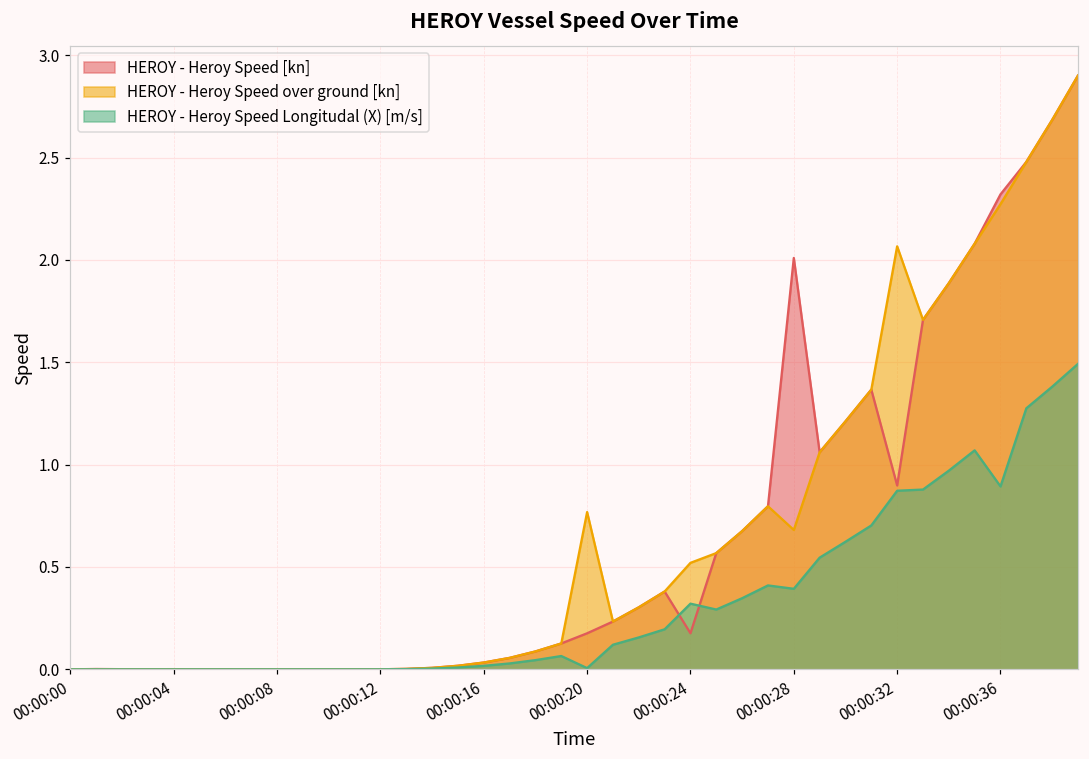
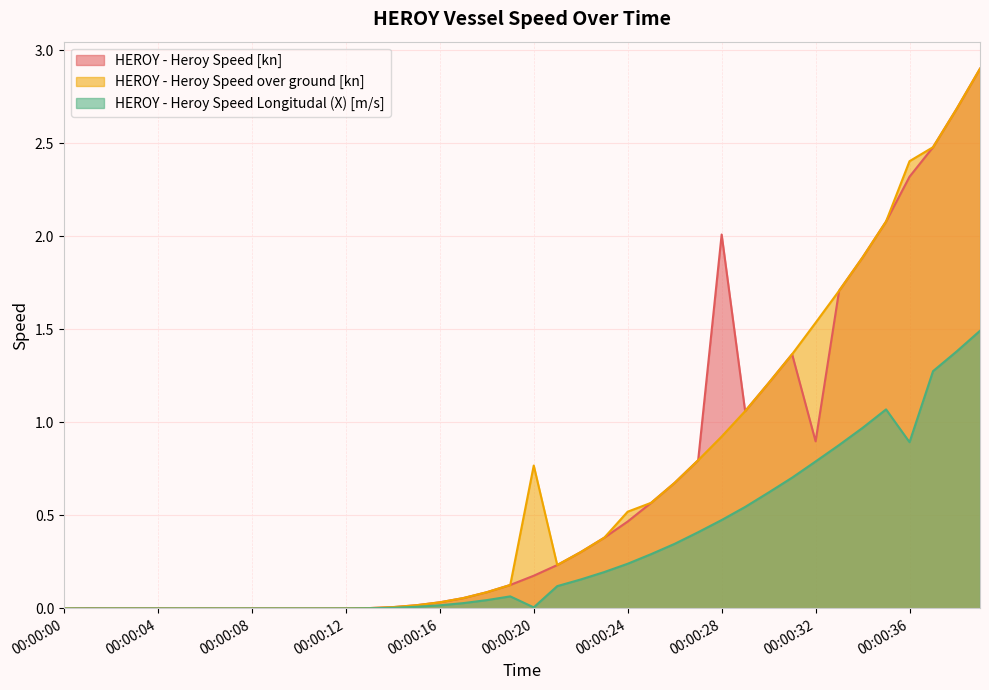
HEROY - Heroy Speed [kn], 00:00:24: 0.18 -> 0.47
HEROY - Heroy Speed Longitudal (X) [m/s], 00:00:24: 0.32 -> 0.24
HEROY - Heroy Speed over ground [kn], 00:00:28: 0.68 -> 0.92
HEROY - Heroy Speed Longitudal (X) [m/s], 00:00:28: 0.39 -> 0.48
HEROY - Heroy Speed over ground [kn], 00:00:32: 2.07 -> 1.54
HEROY - Heroy Speed Longitudal (X) [m/s], 00:00:32: 0.87 -> 0.79
HEROY - Heroy Speed over ground [kn], 00:00:36: 2.27 -> 2.40
